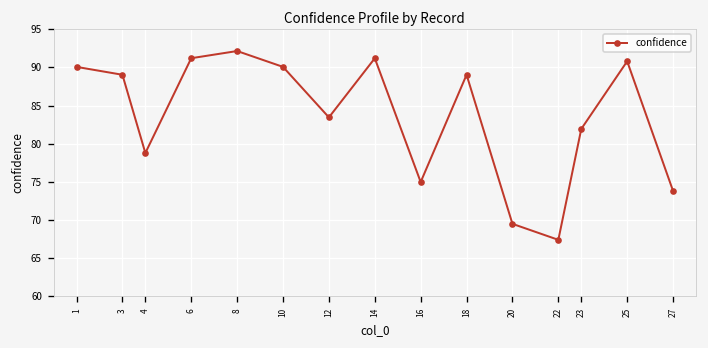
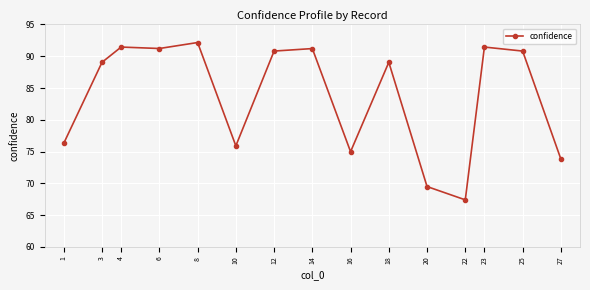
1: 90 -> 76
4: 79 -> 91
10: 90 -> 76
12: 83 -> 91
23: 82 -> 91
